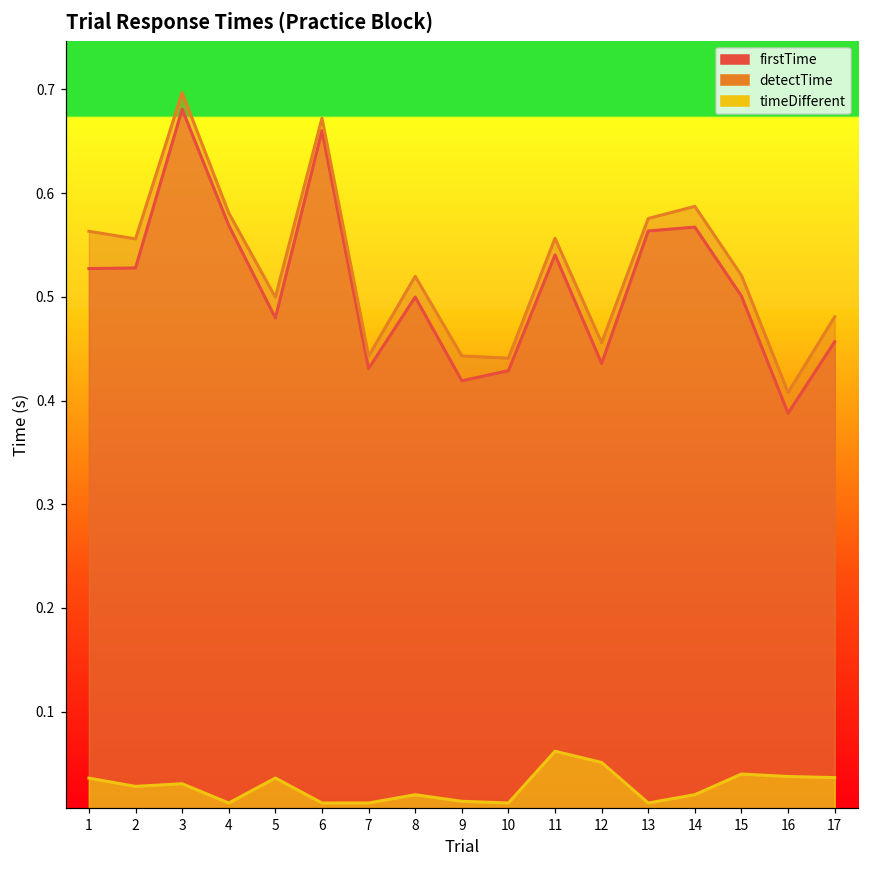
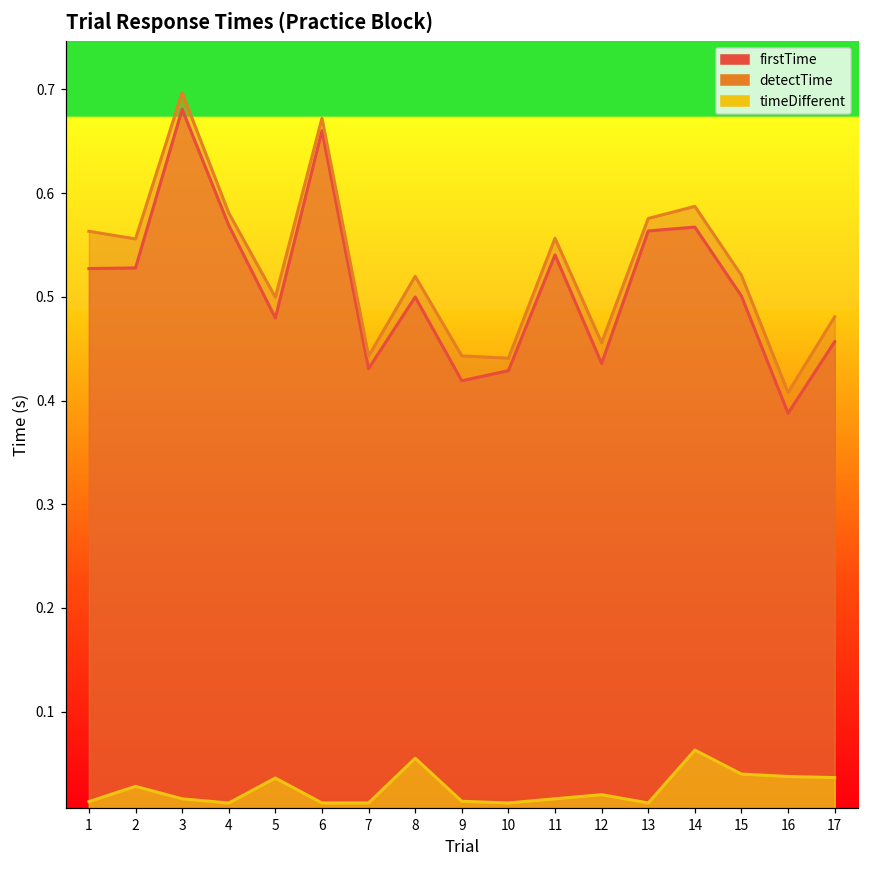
timeDifferent, 1: 0.04 -> 0.01
timeDifferent, 3: 0.03 -> 0.02
timeDifferent, 8: 0.02 -> 0.06
timeDifferent, 11: 0.06 -> 0.02
timeDifferent, 12: 0.05 -> 0.02
timeDifferent, 14: 0.02 -> 0.06
